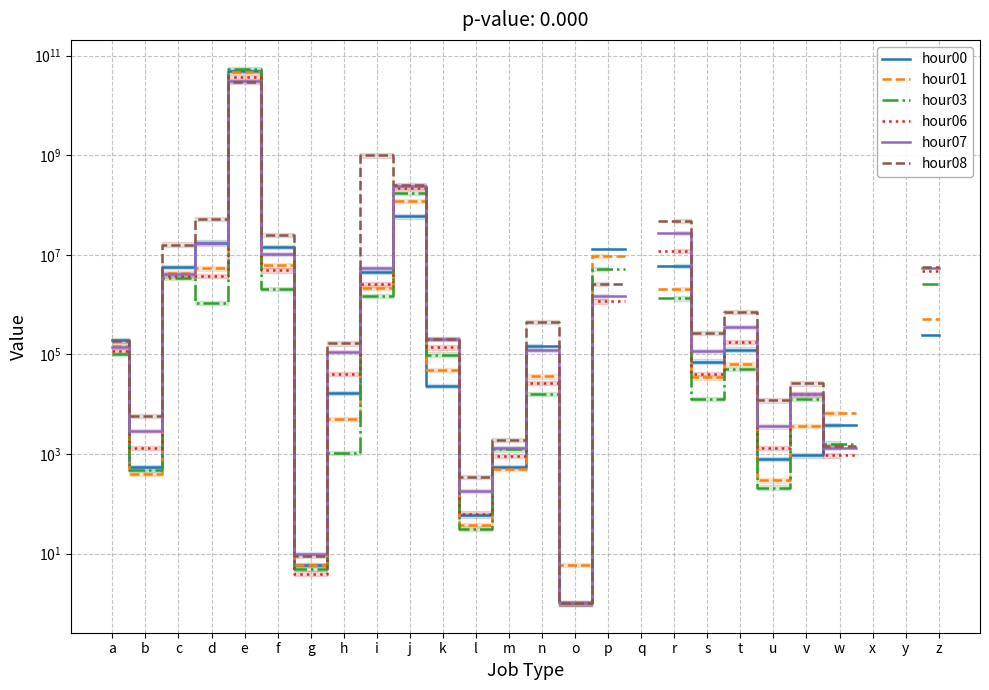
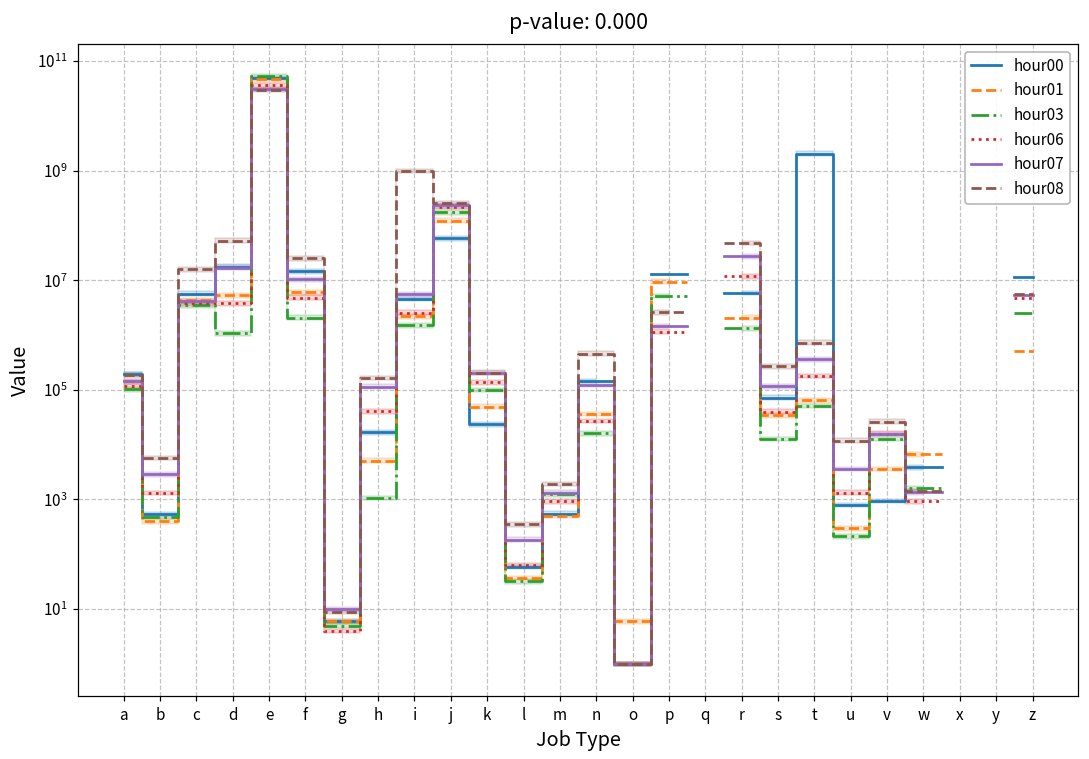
hour00, t: 130000 -> 2100000000
hour00, z: 200000 -> 11000000
